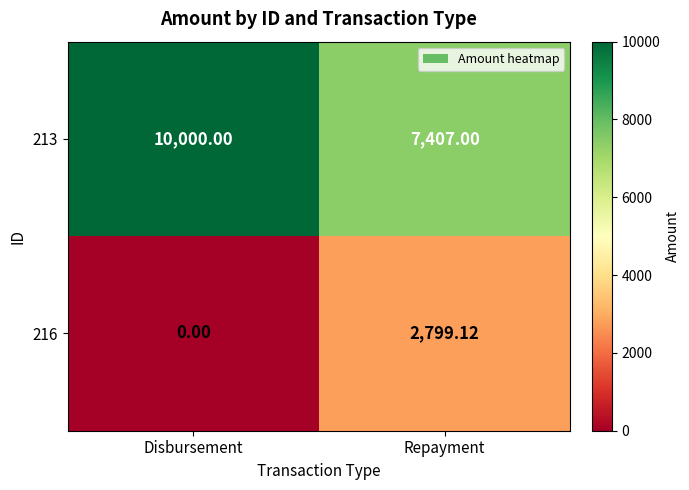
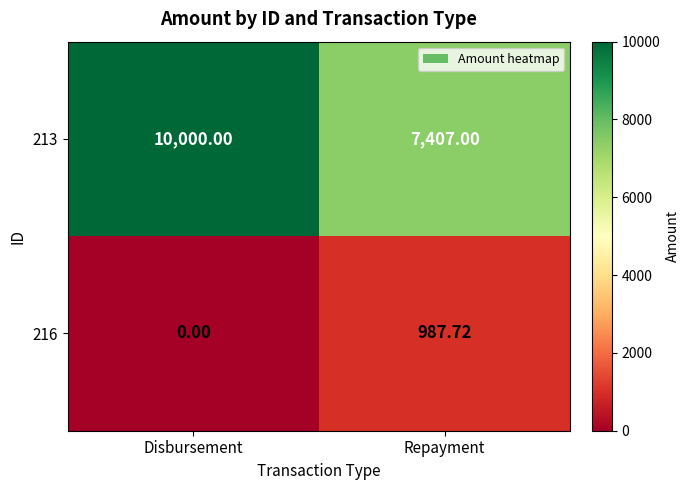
216, Repayment: 2,799.12 -> 987.72
